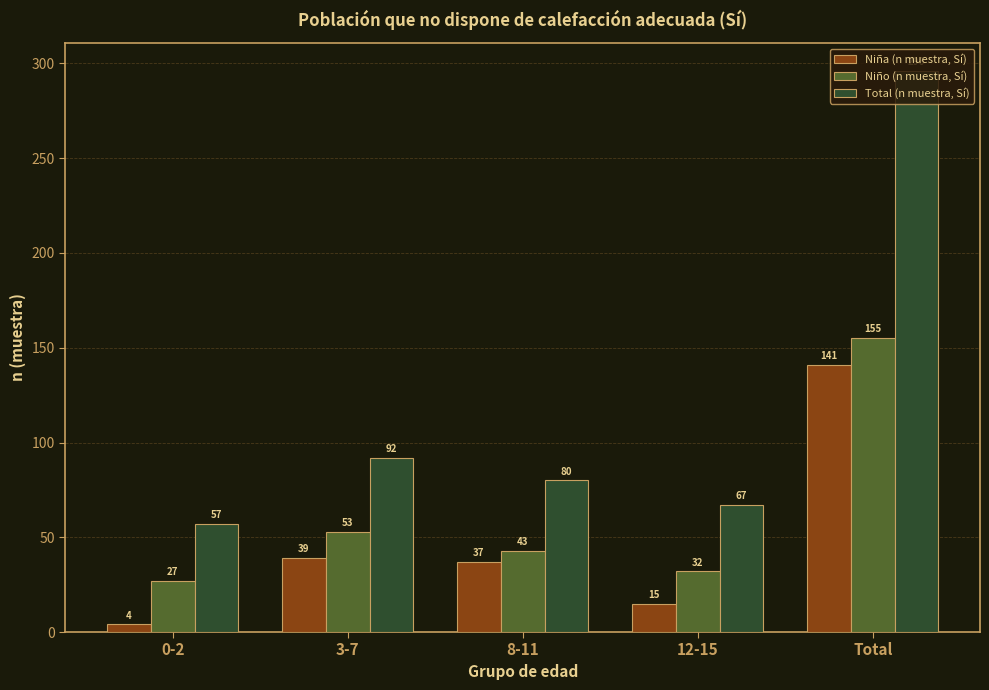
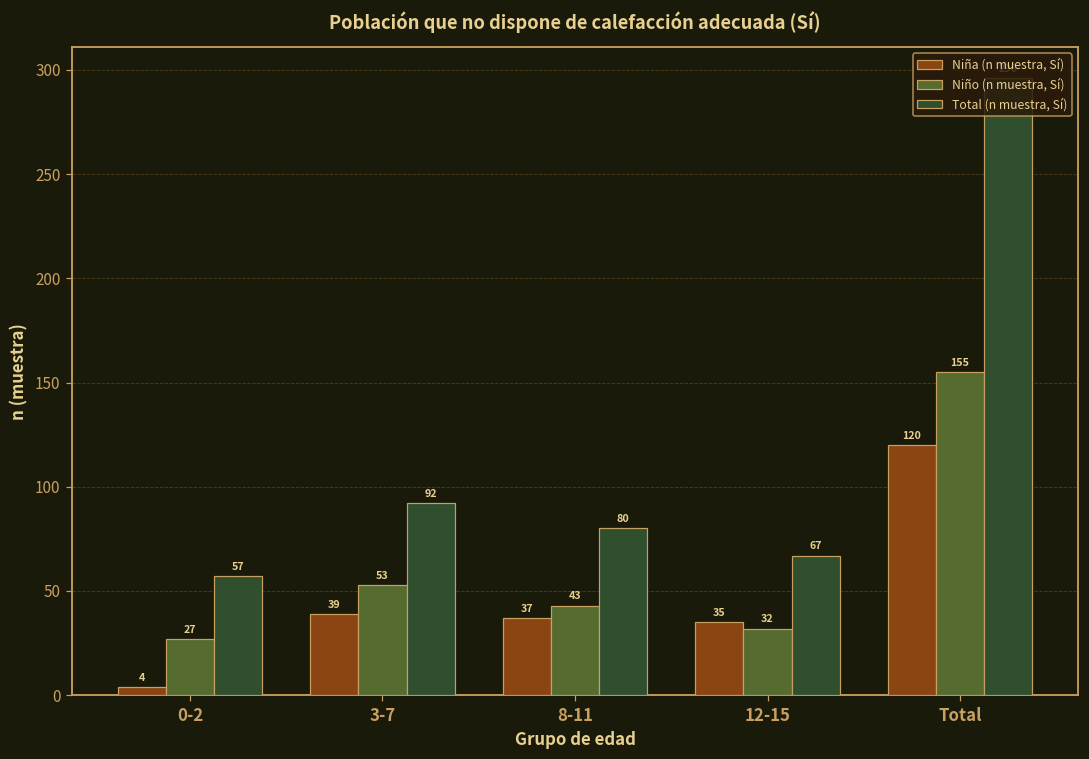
Niña (n muestra, Sí), 12-15: 15 -> 35
Niña (n muestra, Sí), Total: 141 -> 120
